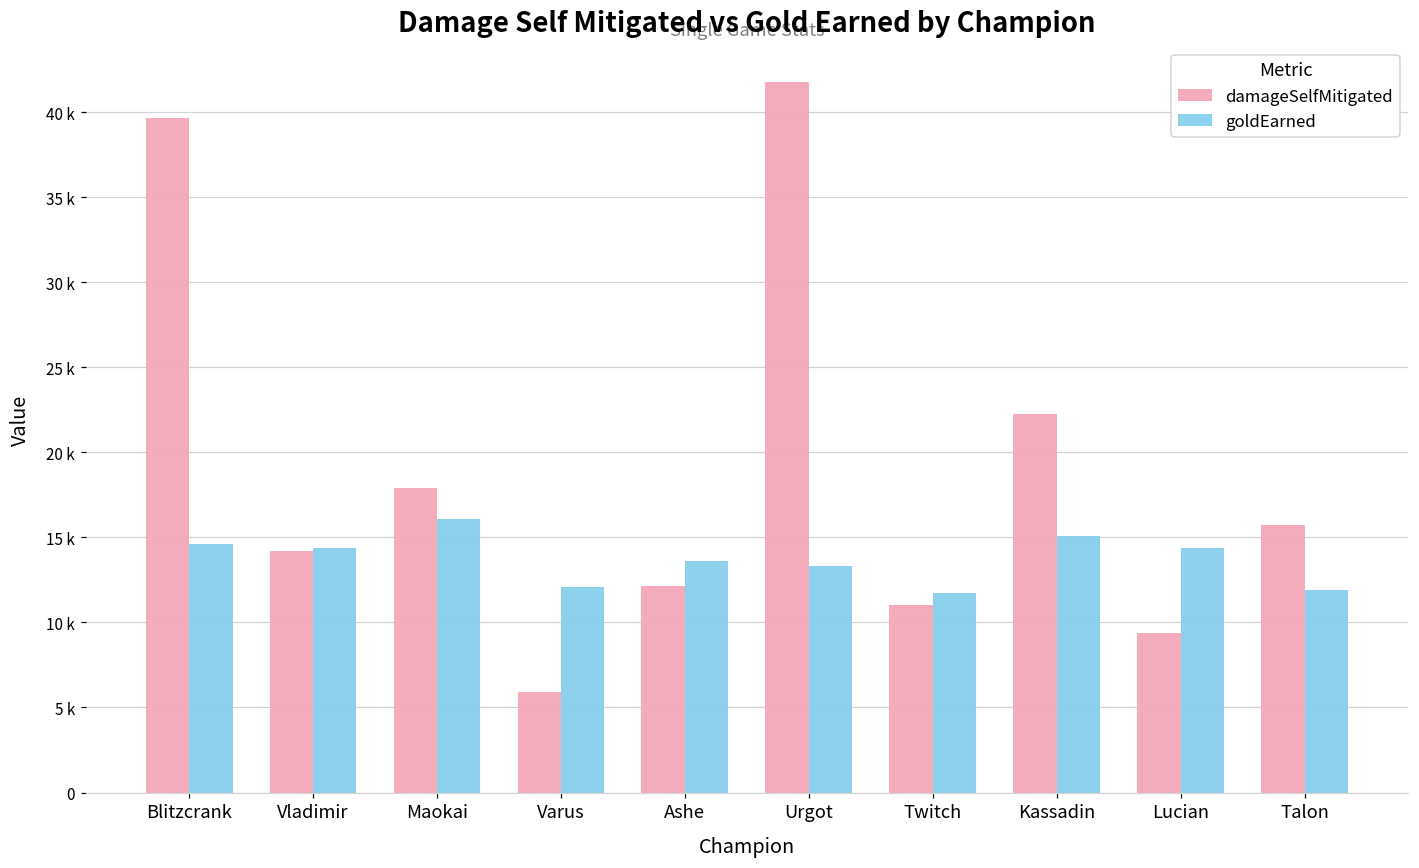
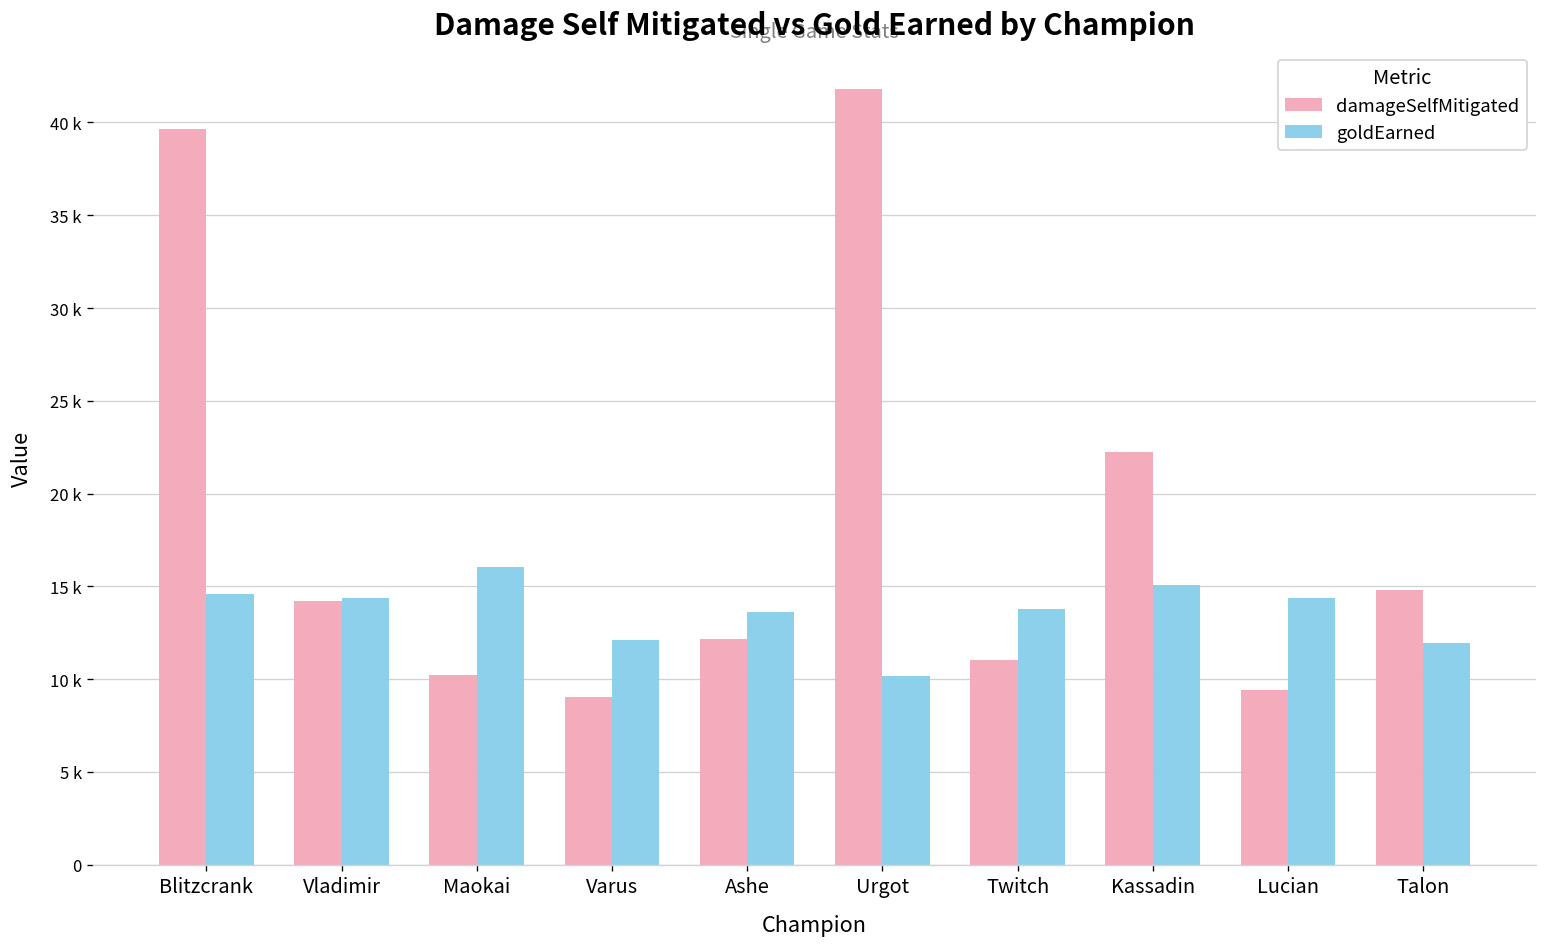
damageSelfMitigated, Maokai: 17900 -> 10200
damageSelfMitigated, Varus: 5900 -> 9000
goldEarned, Urgot: 13300 -> 10200
goldEarned, Twitch: 11700 -> 13800
damageSelfMitigated, Talon: 15800 -> 14800
